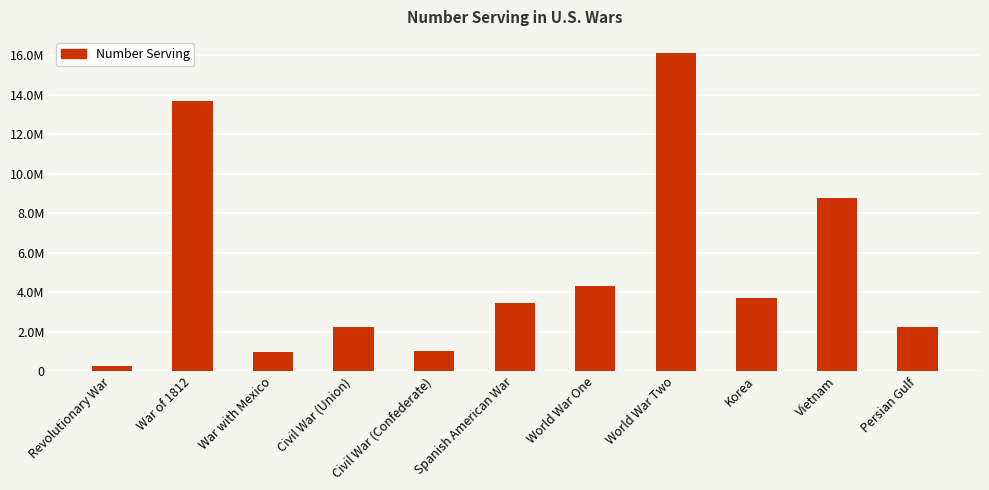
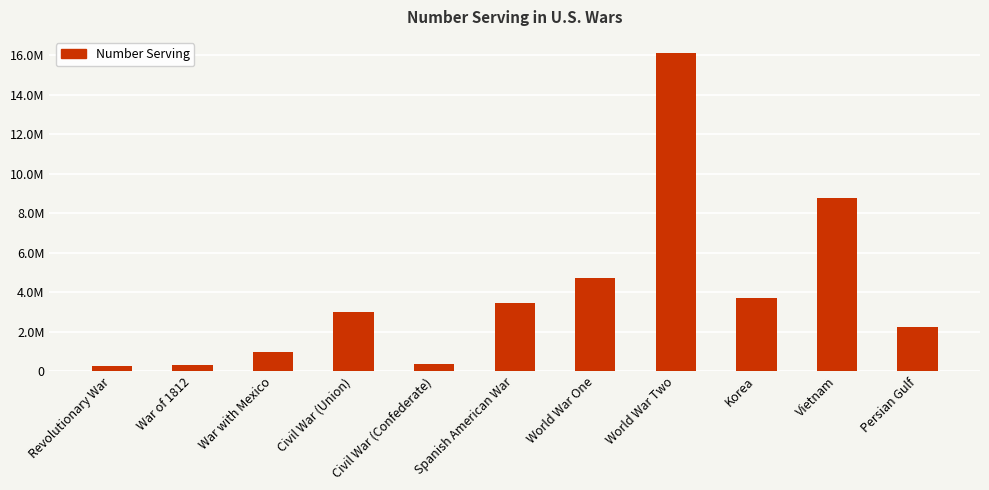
War of 1812: 13700000 -> 300000
Civil War (Union): 2200000 -> 3000000
Civil War (Confederate): 1000000 -> 400000
World War One: 4300000 -> 4700000
